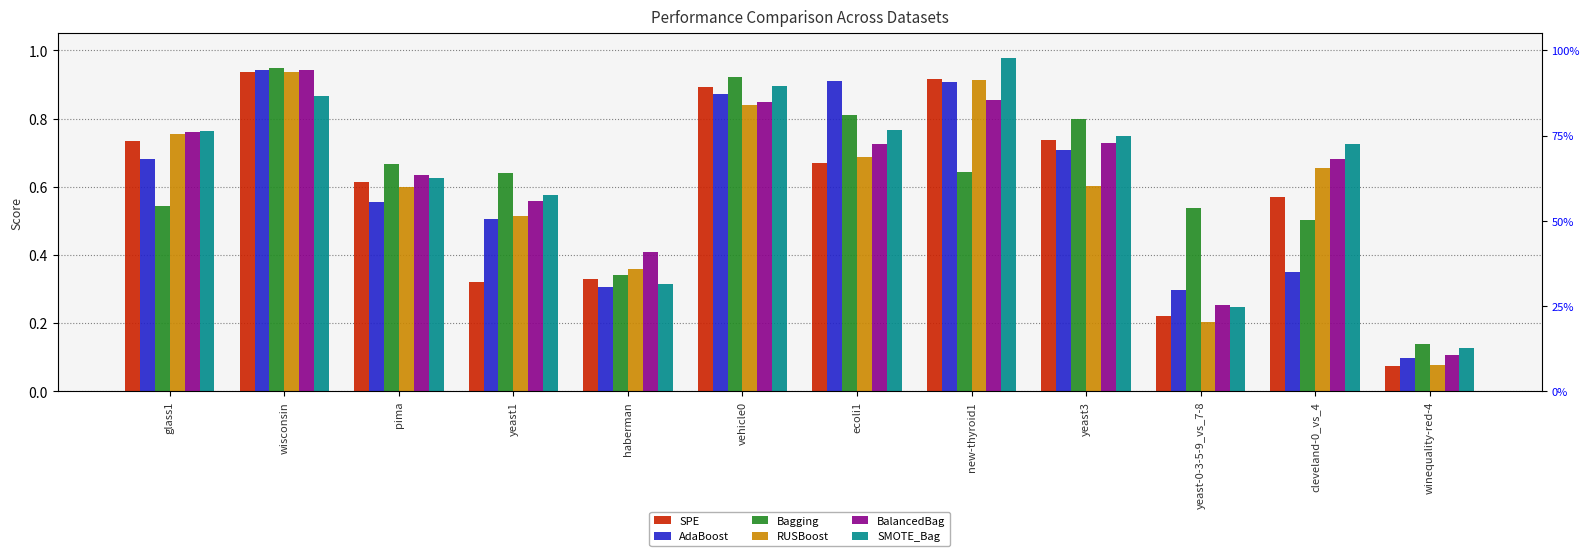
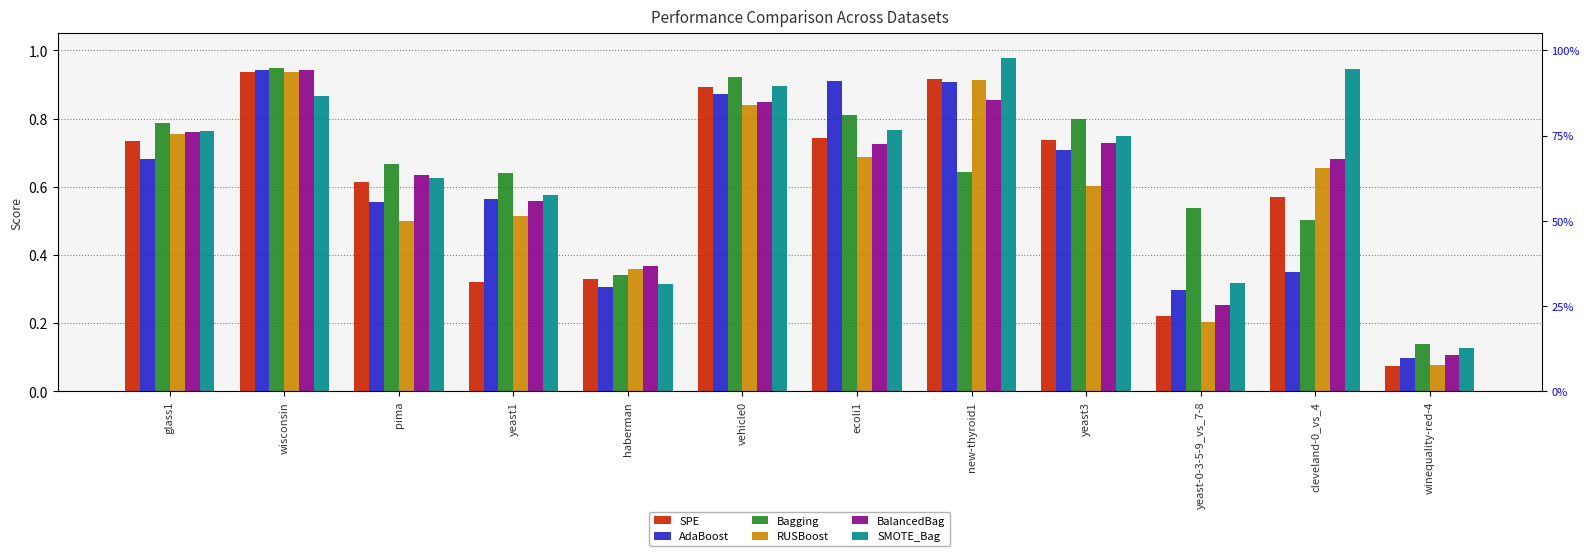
Bagging, glass1: 0.54 -> 0.79
RUSBoost, pima: 0.6 -> 0.5
AdaBoost, yeast1: 0.51 -> 0.56
BalancedBag, haberman: 0.41 -> 0.37
SPE, ecoli1: 0.67 -> 0.74
SMOTE_Bag, yeast-0-3-5-9_vs_7-8: 0.25 -> 0.32
SMOTE_Bag, cleveland-0_vs_4: 0.73 -> 0.95
